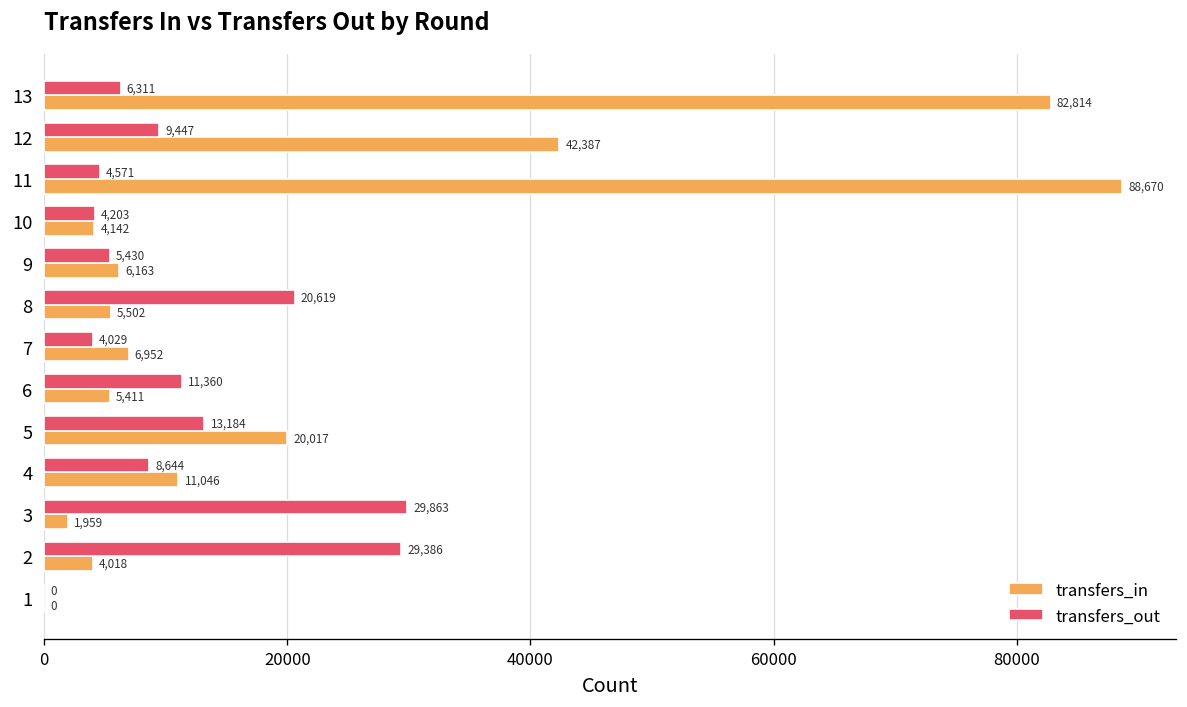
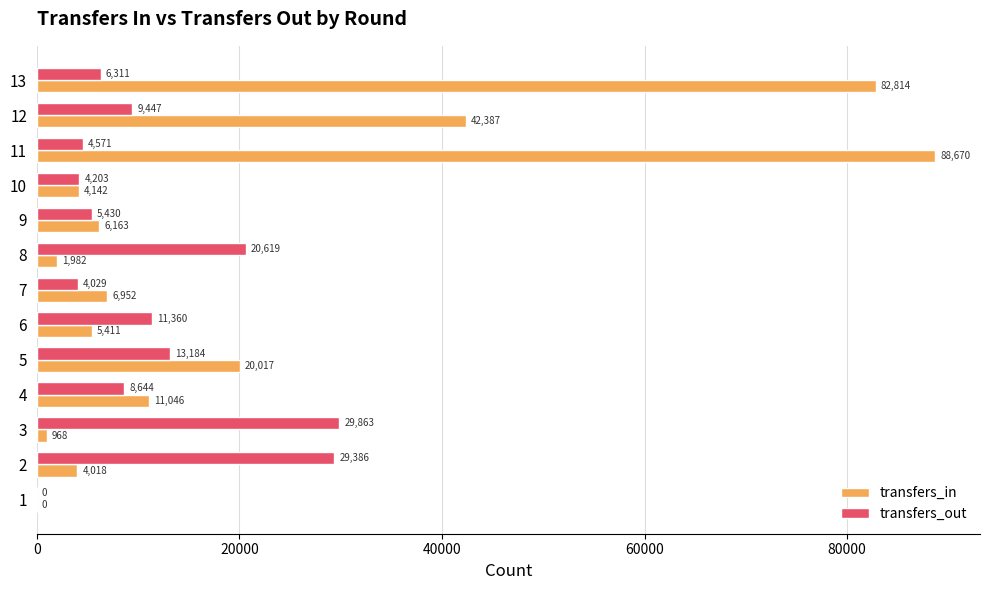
transfers_in, 8: 5,502 -> 1,982
transfers_in, 3: 1,959 -> 968
